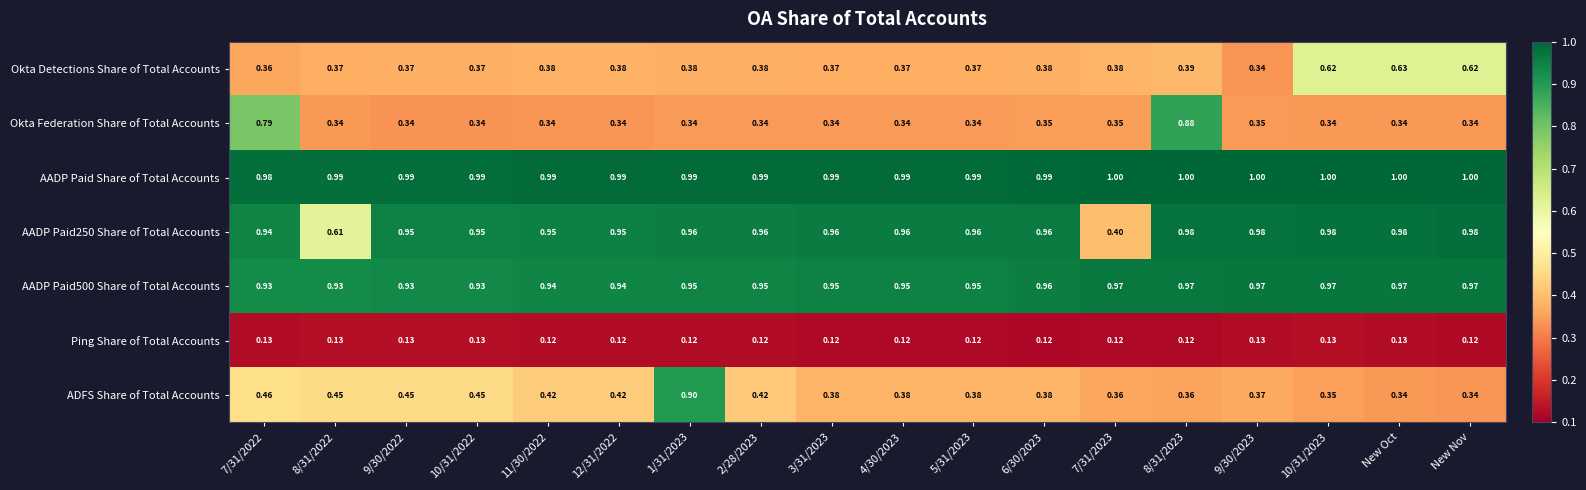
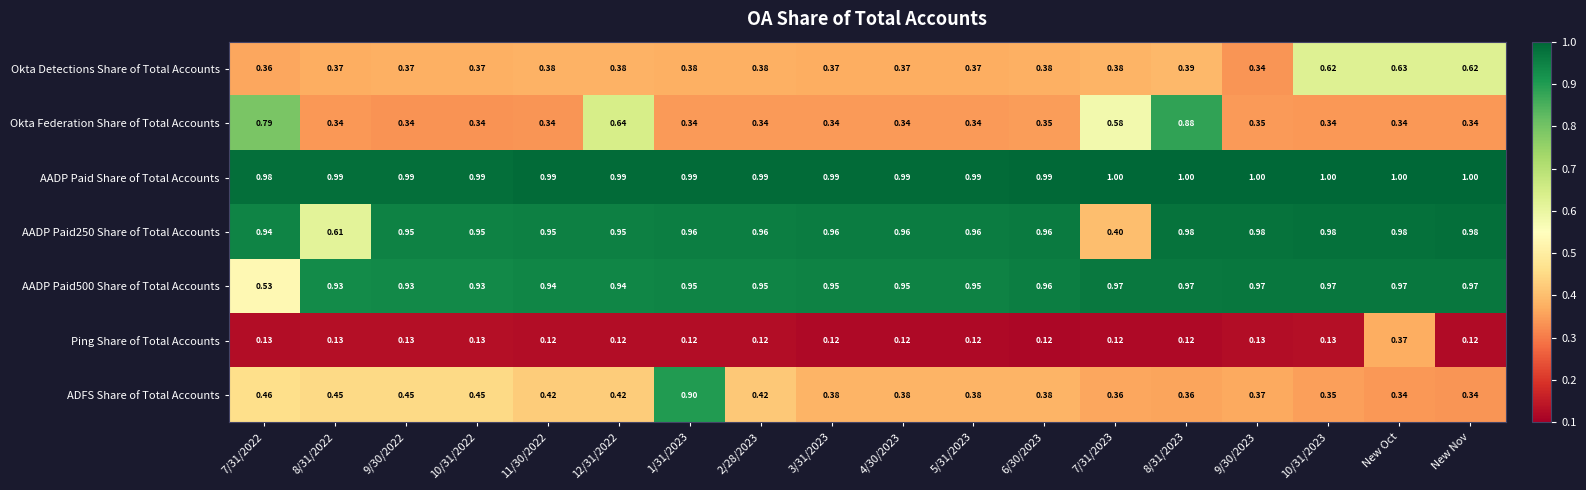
Okta Federation Share of Total Accounts, 12/31/2022: 0.34 -> 0.64
Okta Federation Share of Total Accounts, 7/31/2023: 0.35 -> 0.58
AADP Paid500 Share of Total Accounts, 7/31/2022: 0.93 -> 0.53
Ping Share of Total Accounts, New Oct: 0.13 -> 0.37
